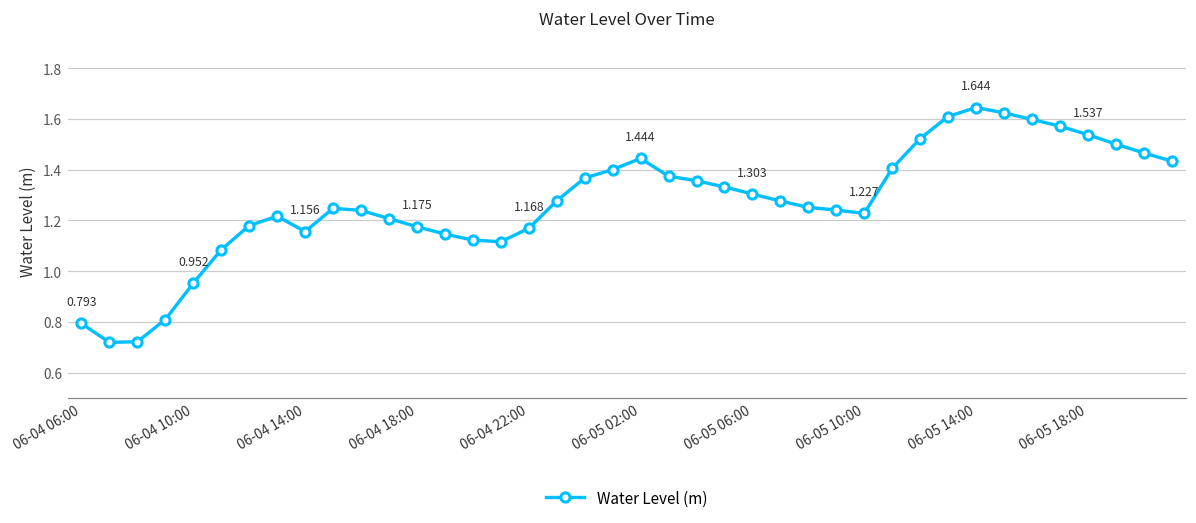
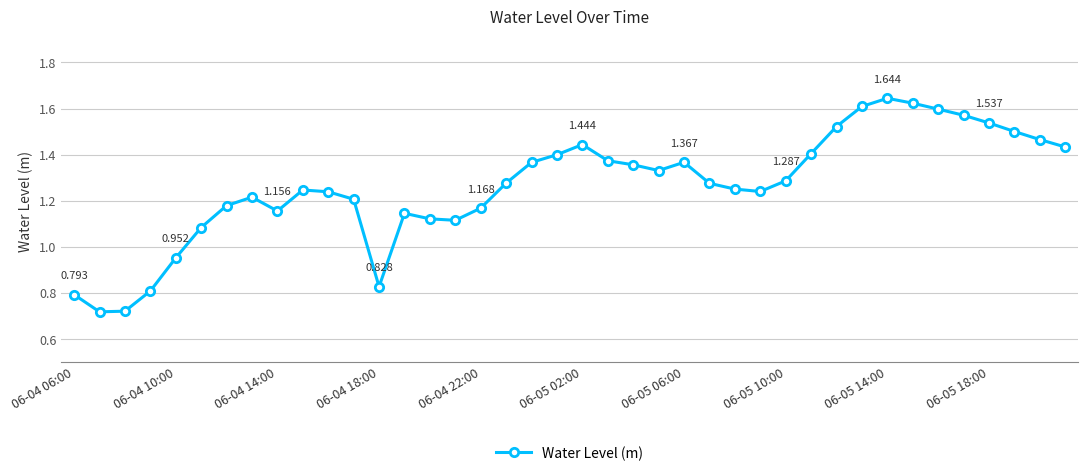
06-04 18:00: 1.175 -> 0.828
06-05 06:00: 1.303 -> 1.367
06-05 10:00: 1.227 -> 1.287
